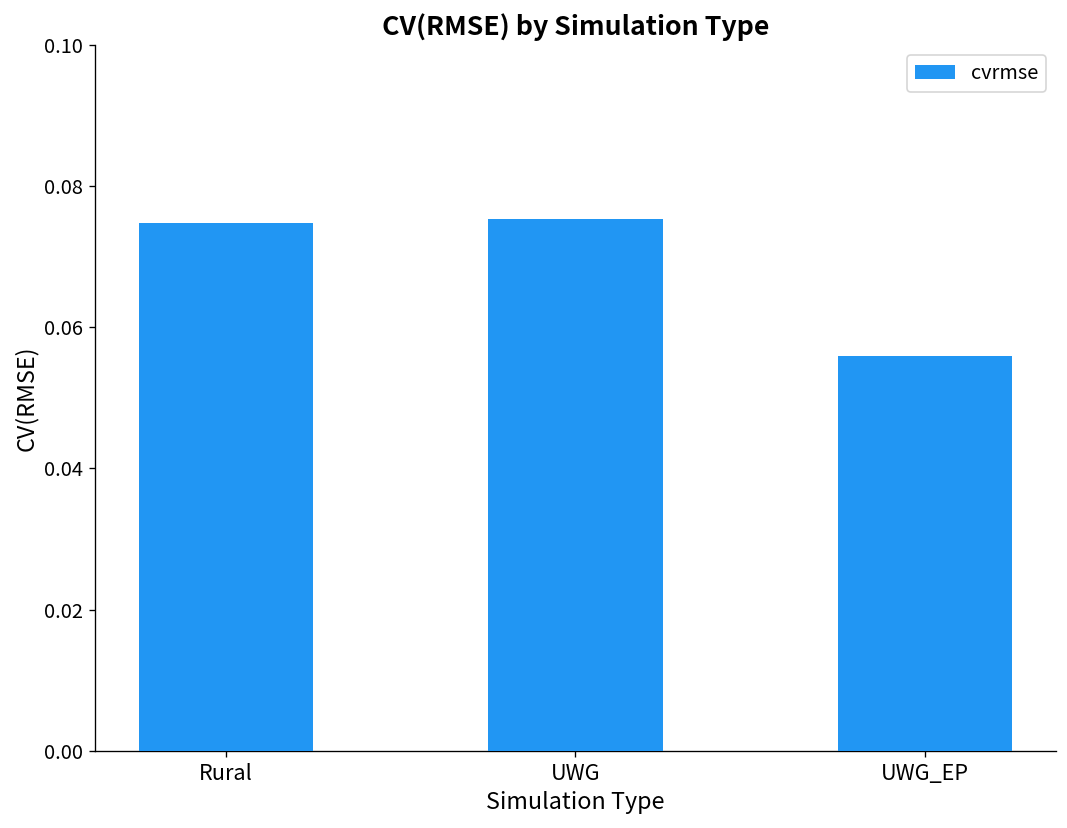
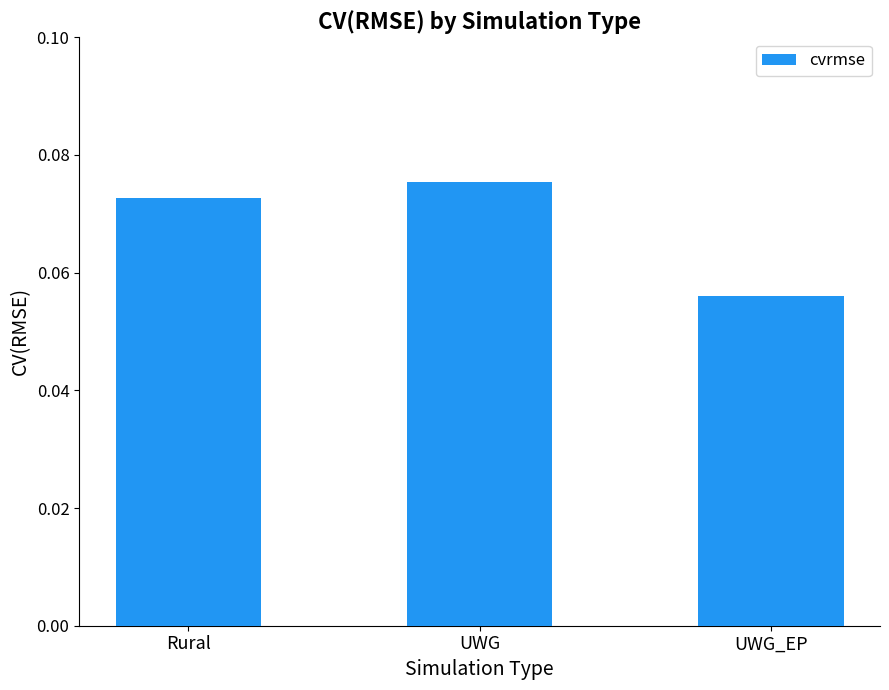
Rural: 0.075 -> 0.073
